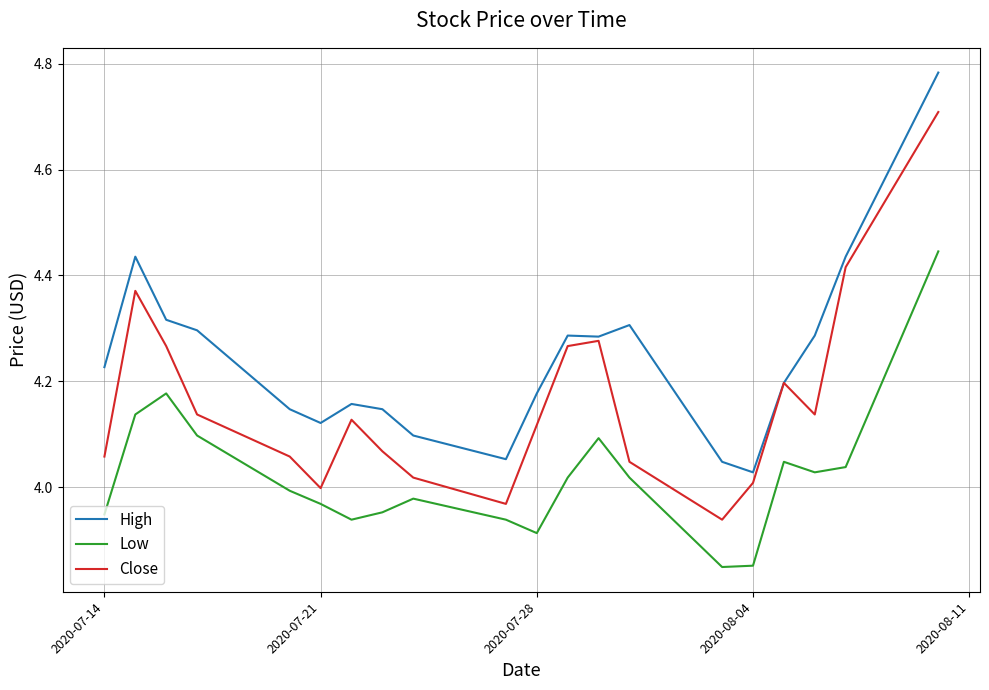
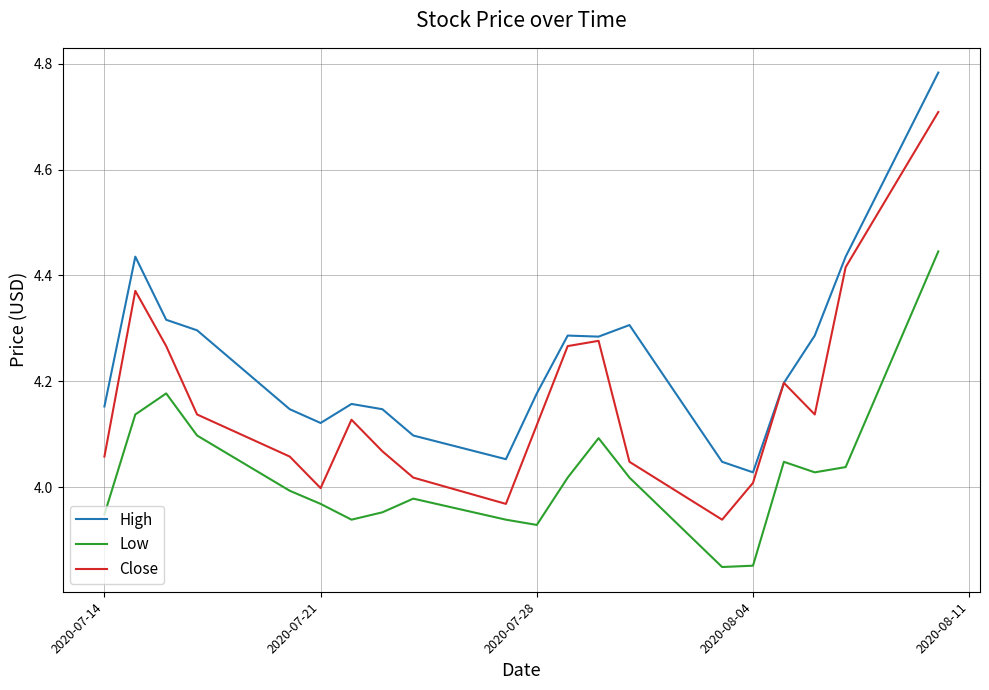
High, 2020-07-14: 4.23 -> 4.15
Low, 2020-07-28: 3.91 -> 3.93
